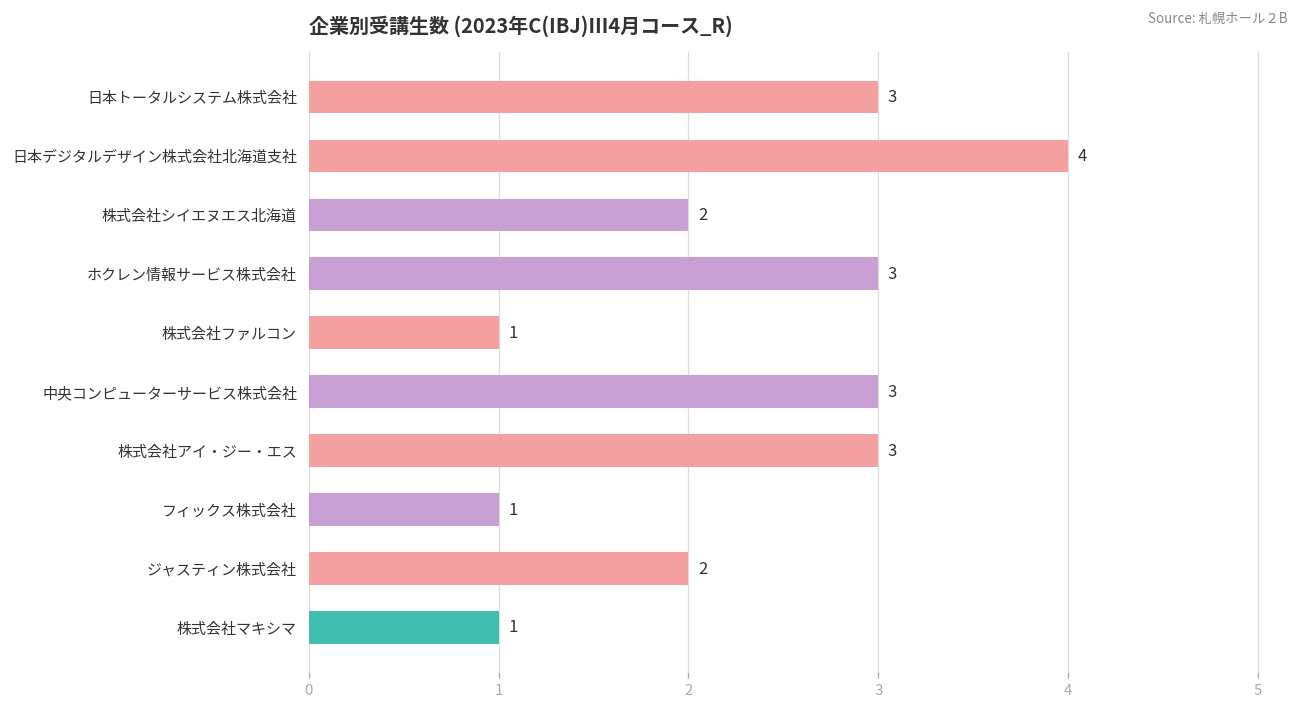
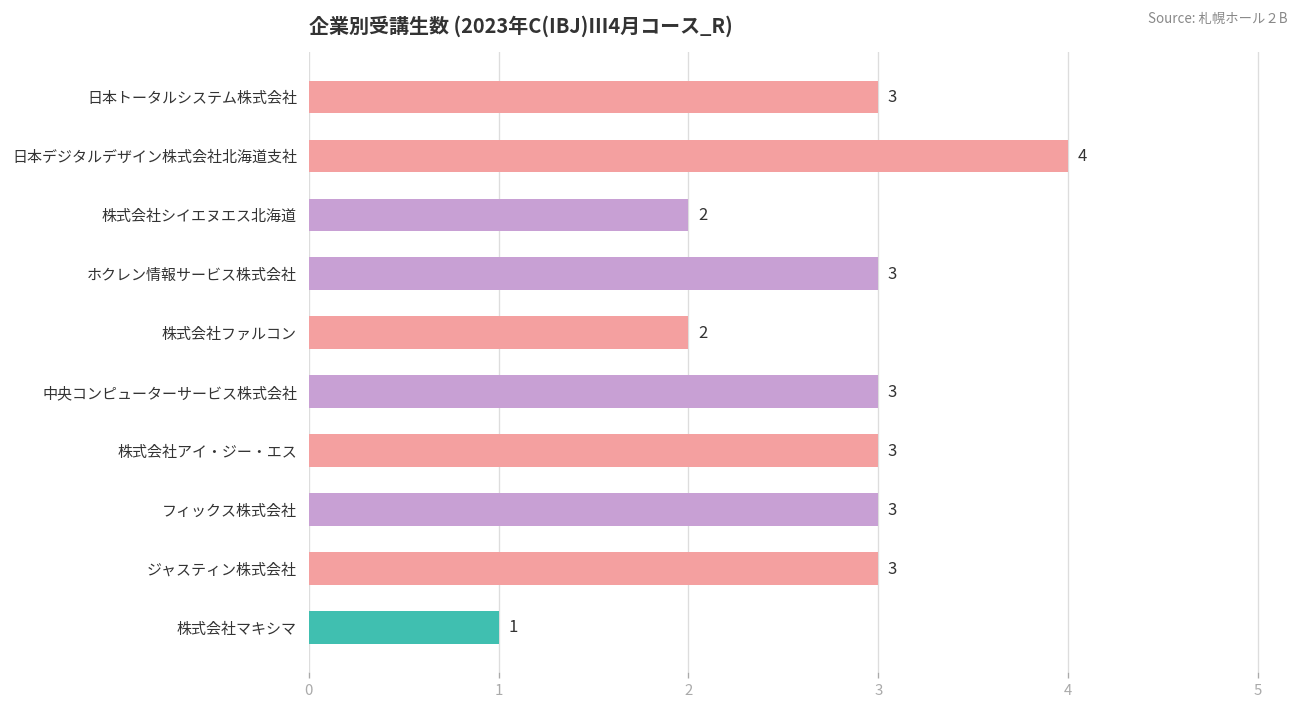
株式会社ファルコン: 1 -> 2
フィックス株式会社: 1 -> 3
ジャスティン株式会社: 2 -> 3
